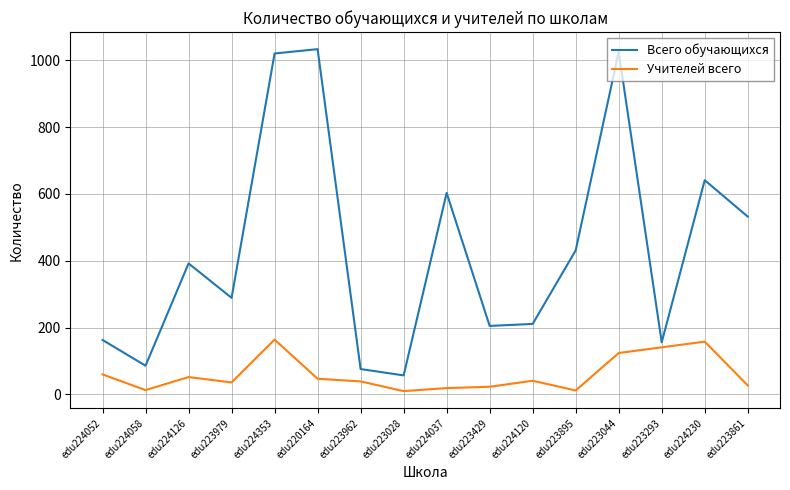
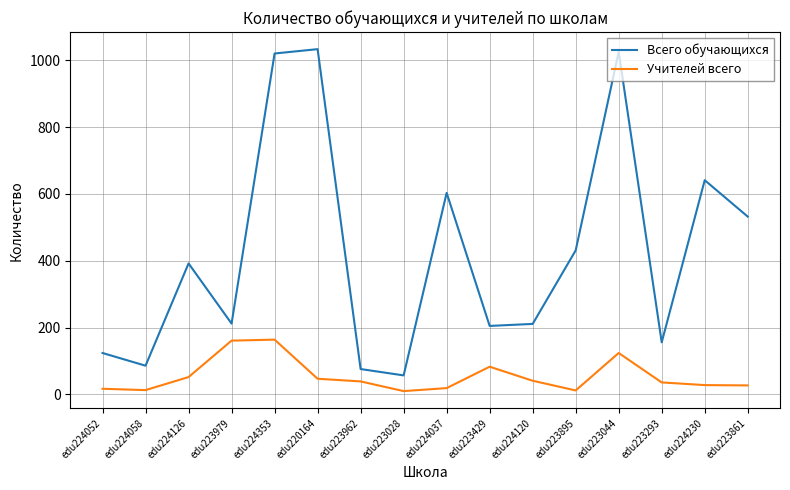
Всего обучающихся, edu224052: 160 -> 120
Учителей всего, edu224052: 60 -> 20
Всего обучающихся, edu223979: 290 -> 210
Учителей всего, edu223979: 40 -> 160
Учителей всего, edu223429: 20 -> 80
Учителей всего, edu223293: 140 -> 40
Учителей всего, edu224230: 160 -> 30
